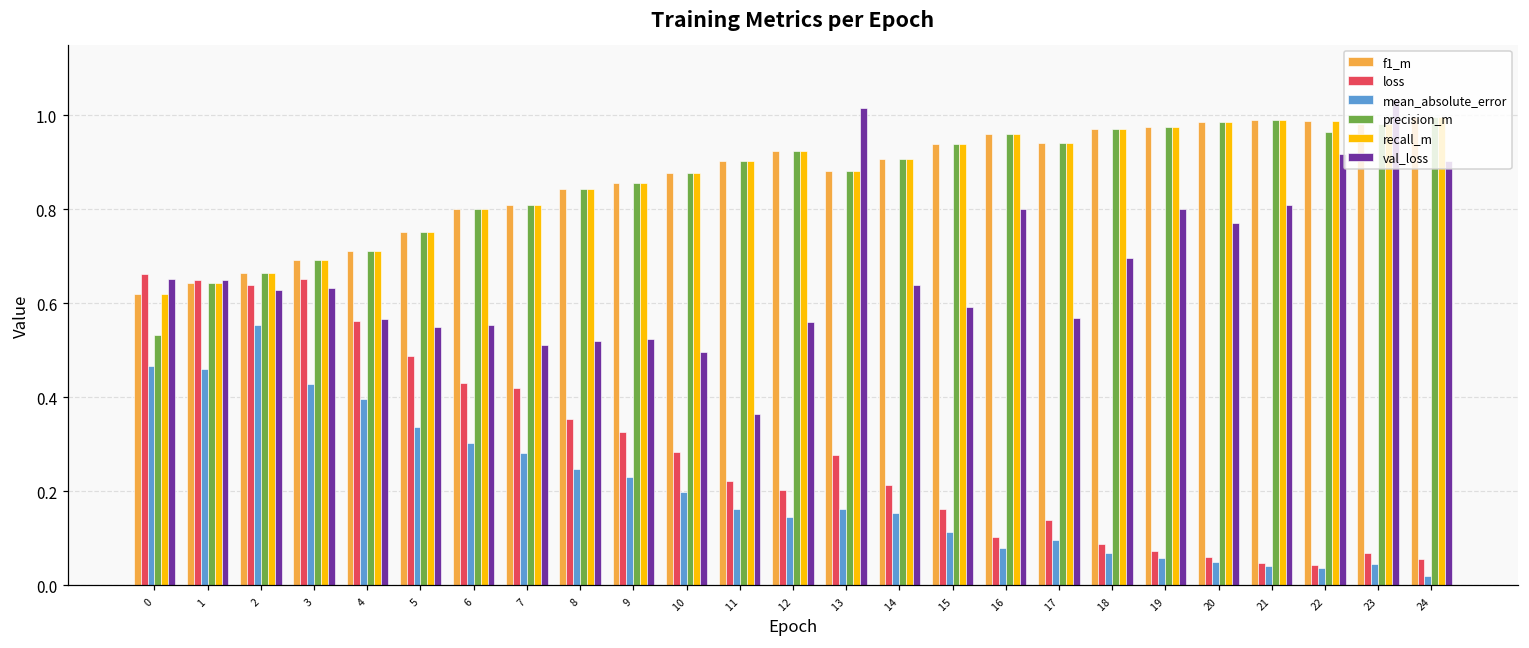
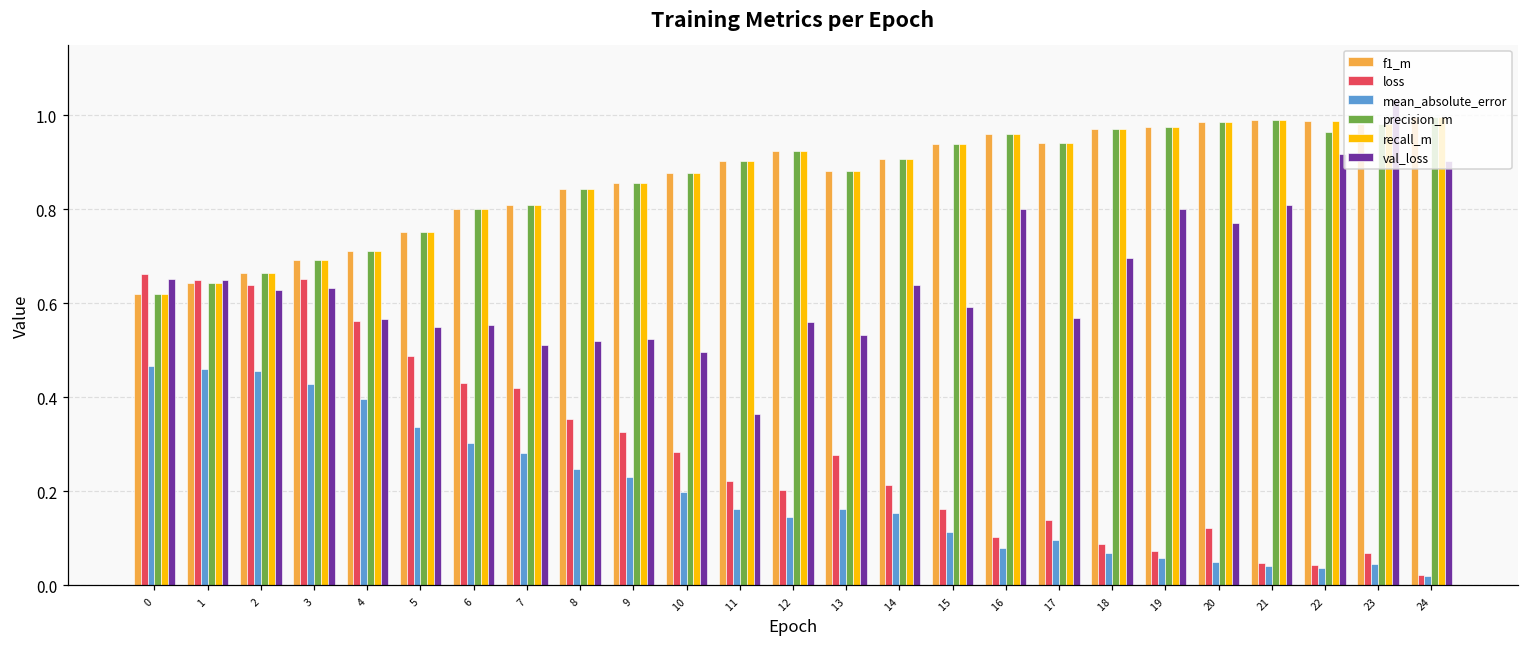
precision_m, 0: 0.53 -> 0.62
mean_absolute_error, 2: 0.55 -> 0.46
val_loss, 13: 1.02 -> 0.53
loss, 20: 0.06 -> 0.12
loss, 24: 0.05 -> 0.02
